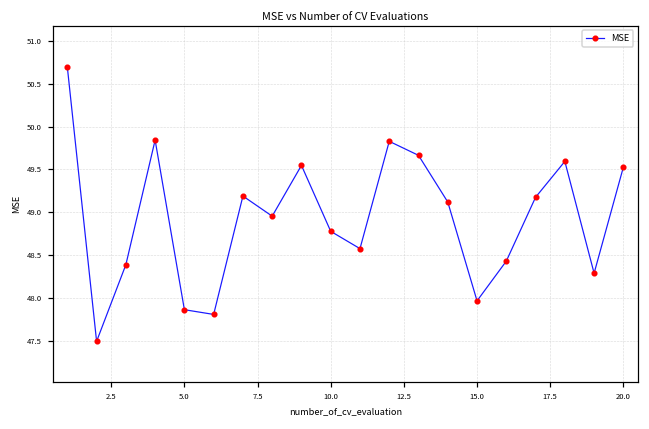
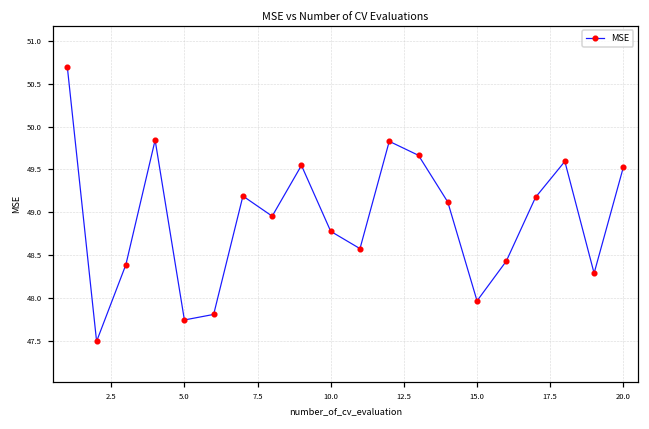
5.0: 47.9 -> 47.7
